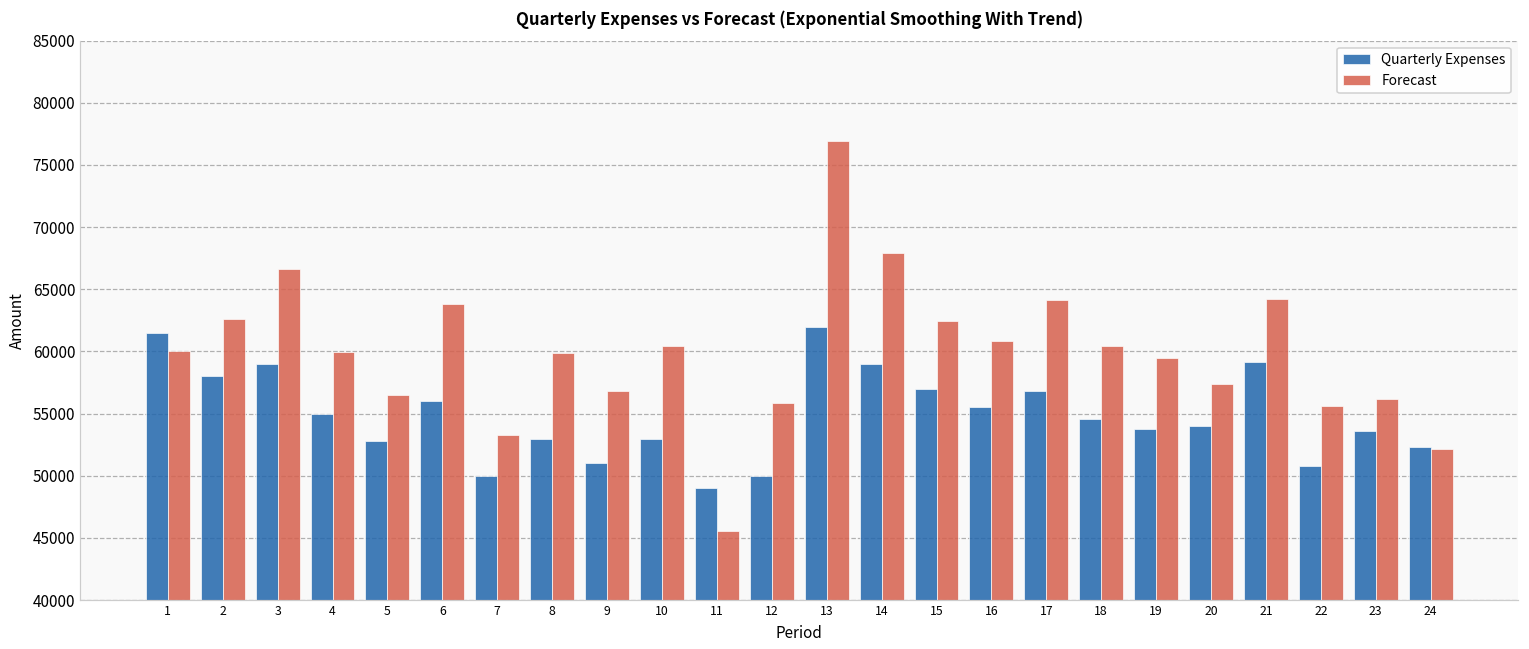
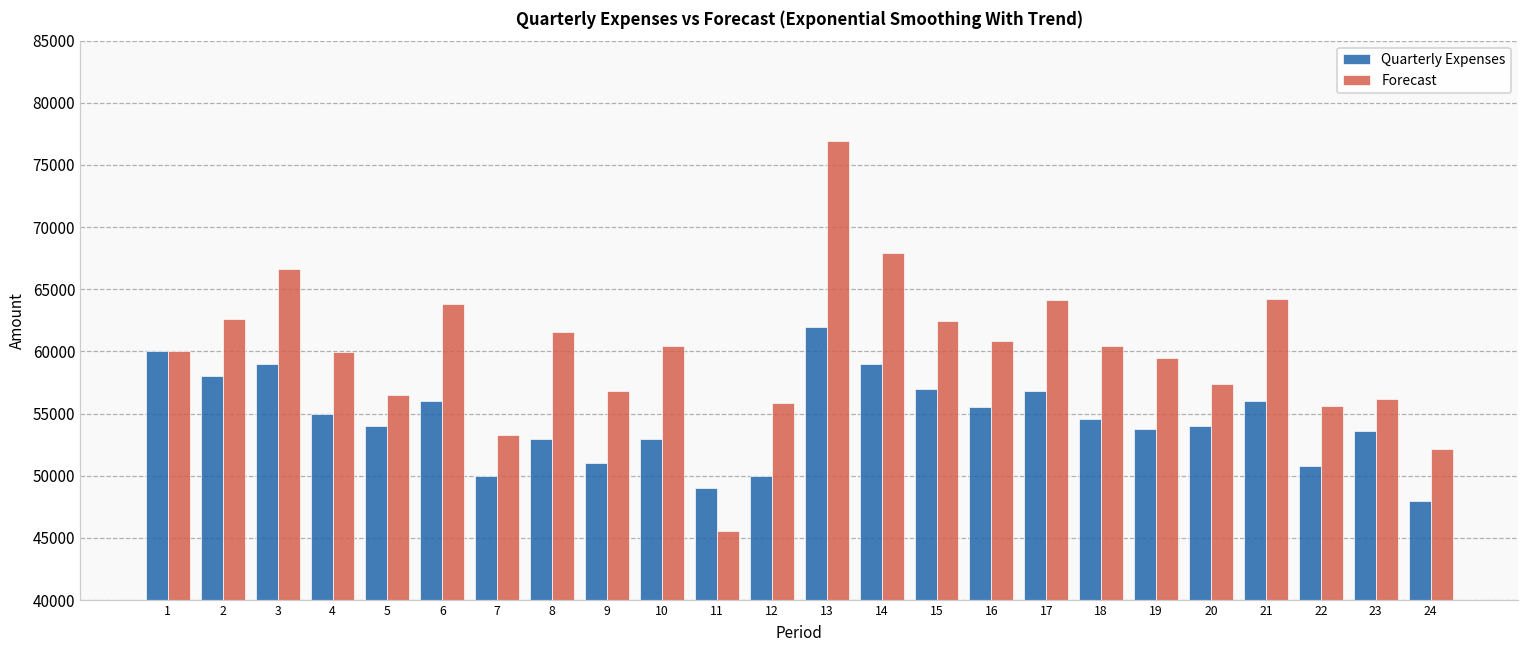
Quarterly Expenses, 1: 61500 -> 60000
Quarterly Expenses, 5: 52800 -> 54000
Forecast, 8: 59800 -> 61600
Quarterly Expenses, 21: 59100 -> 56000
Quarterly Expenses, 24: 52400 -> 48000
